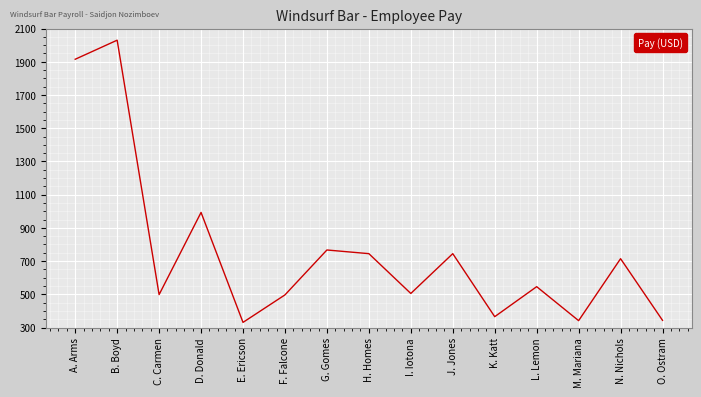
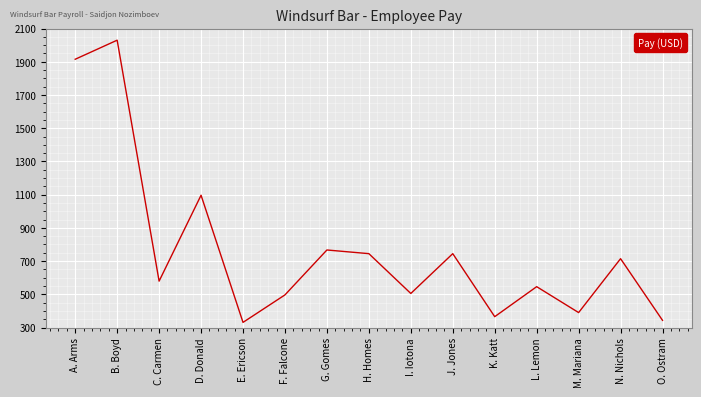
C. Carmen: 500 -> 580
D. Donald: 990 -> 1100
M. Mariana: 340 -> 390
